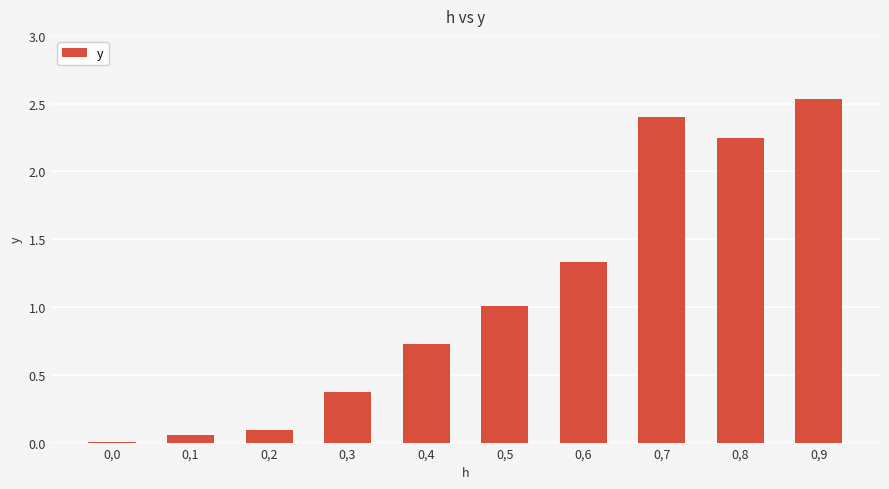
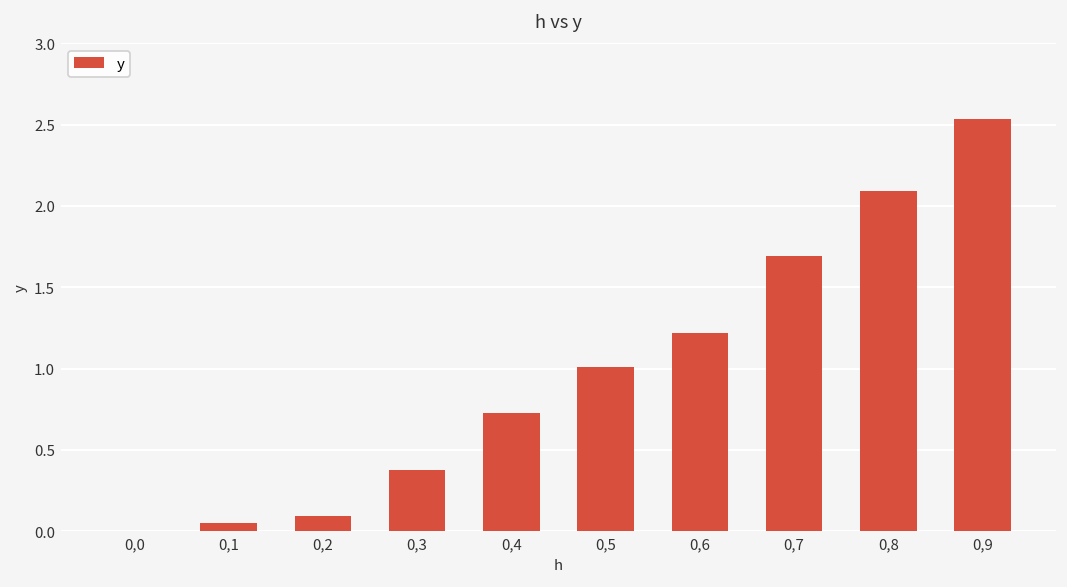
0,6: 1.33 -> 1.22
0,7: 2.41 -> 1.69
0,8: 2.25 -> 2.09
